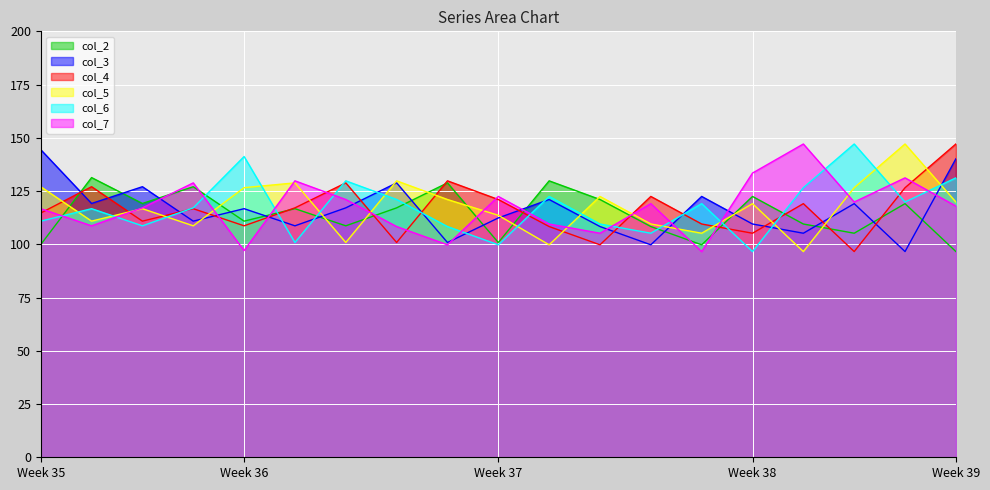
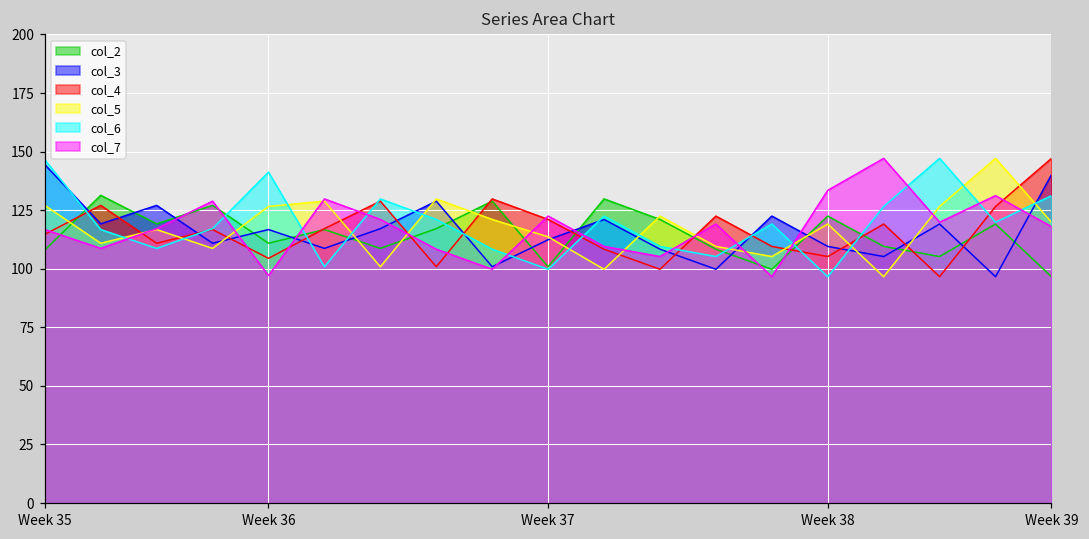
col_2, Week 35: 100 -> 108
col_6, Week 35: 111 -> 147
col_4, Week 36: 109 -> 104
